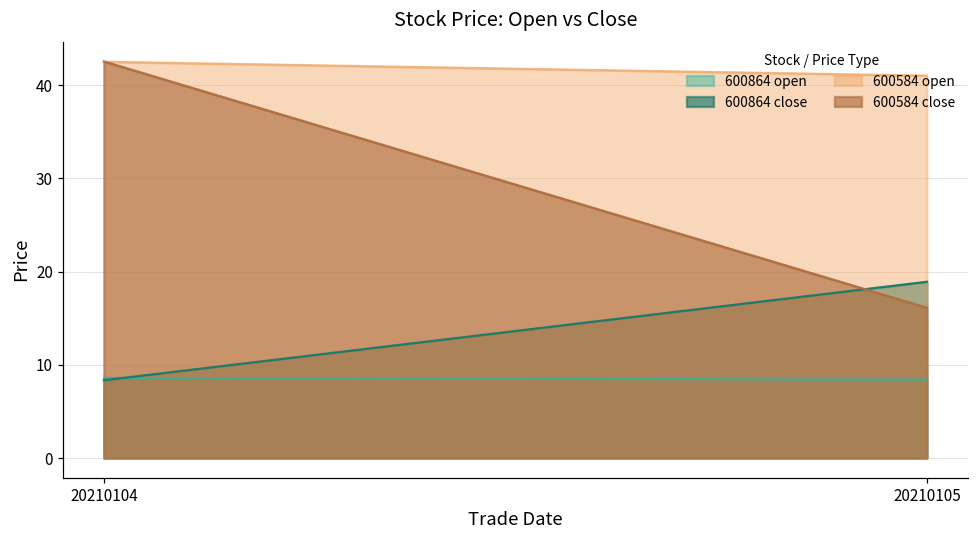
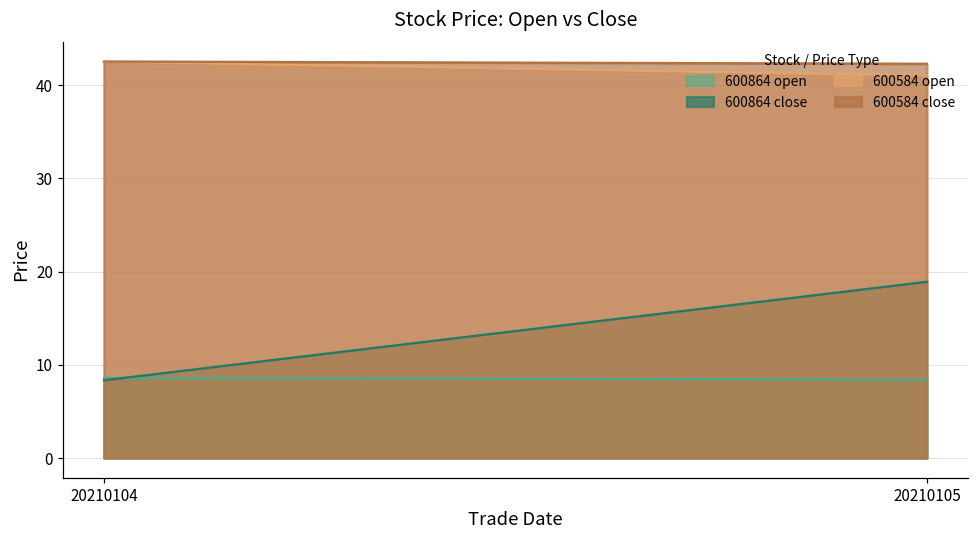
600584 close, 20210105: 16 -> 42
